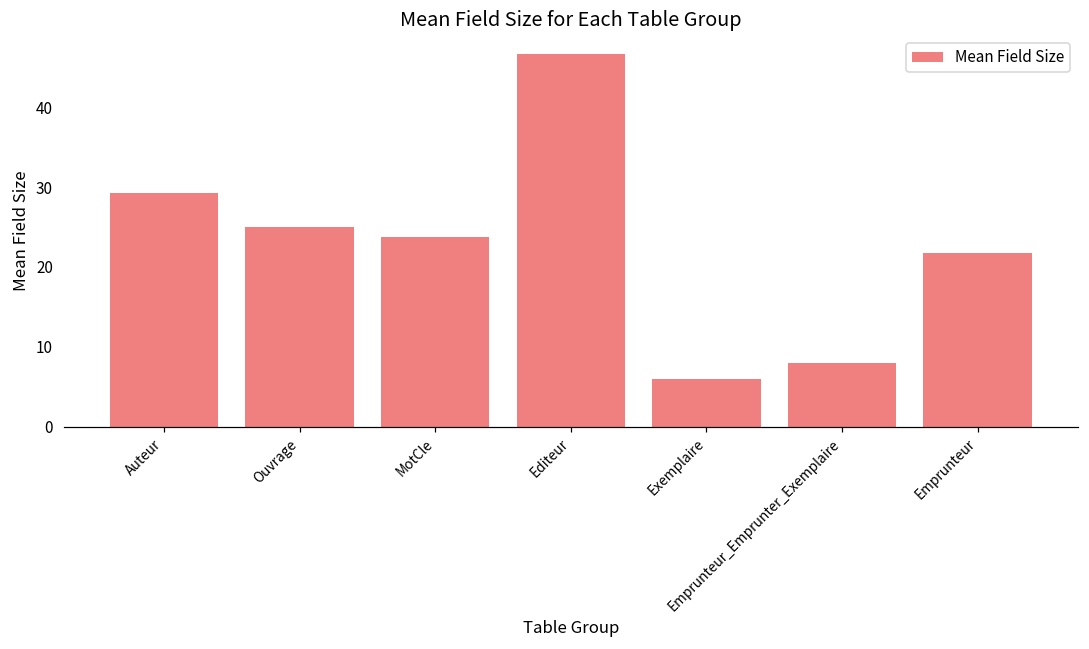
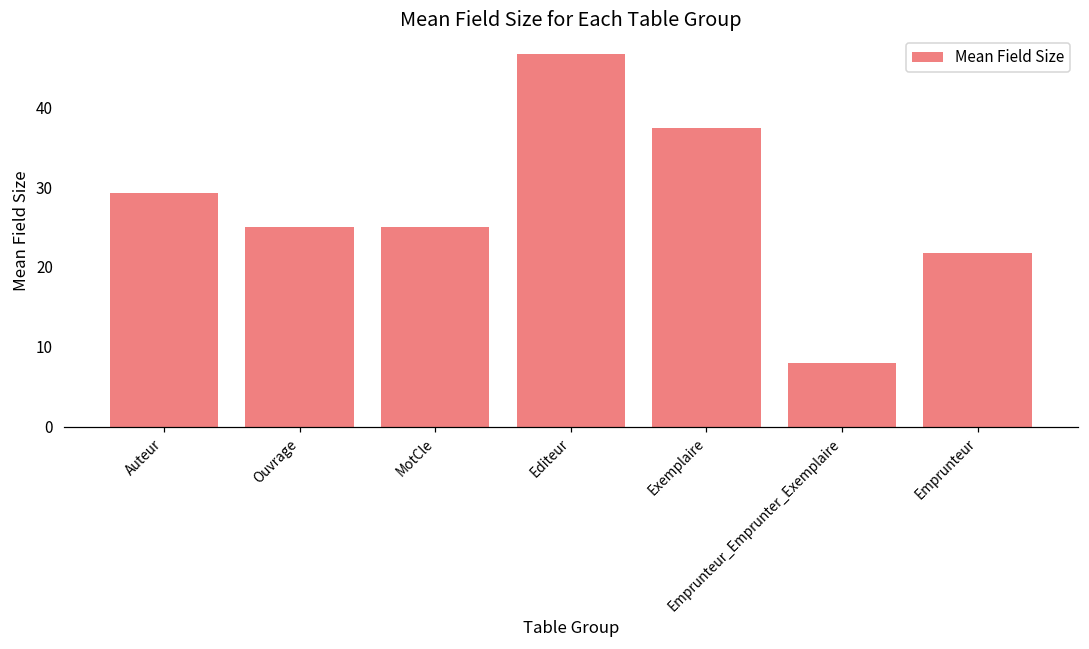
MotCle: 24 -> 25
Exemplaire: 6 -> 37
